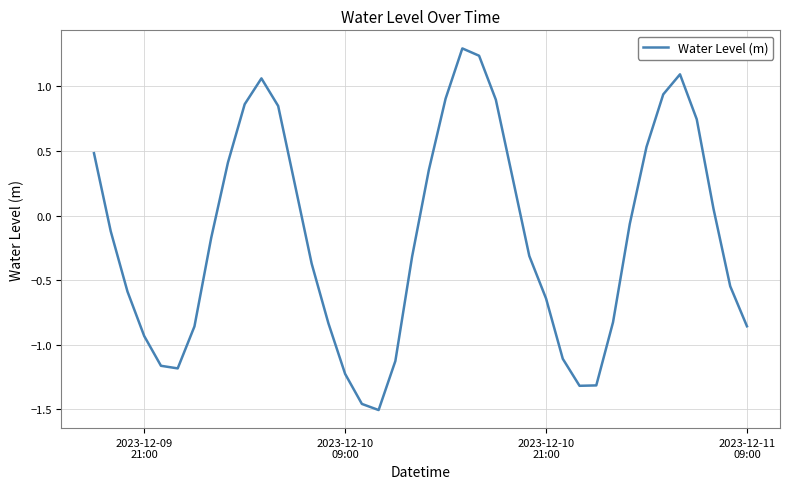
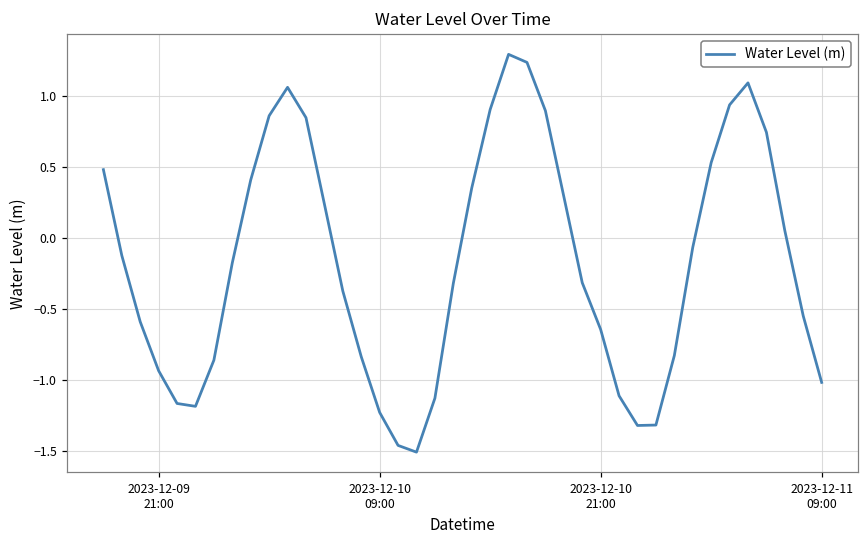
2023-12-11 09:00: -0.86 -> -1.01
